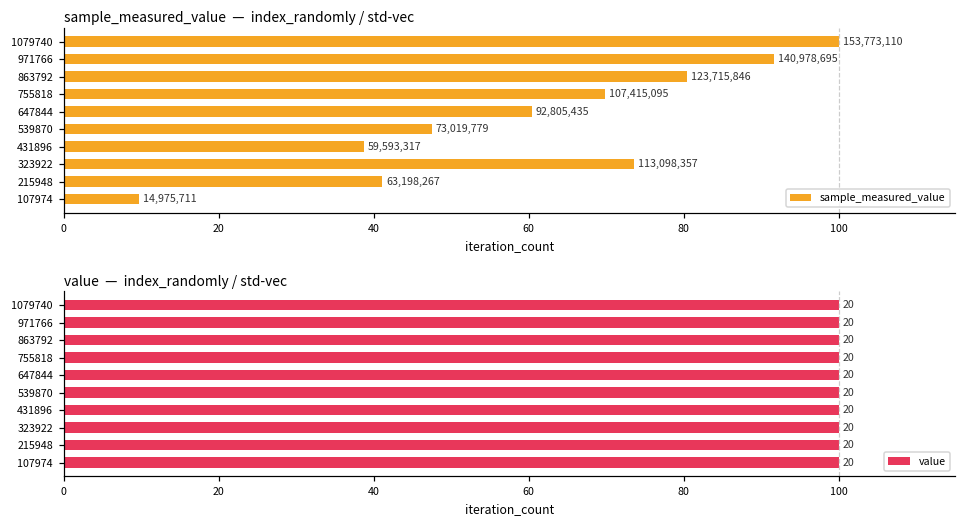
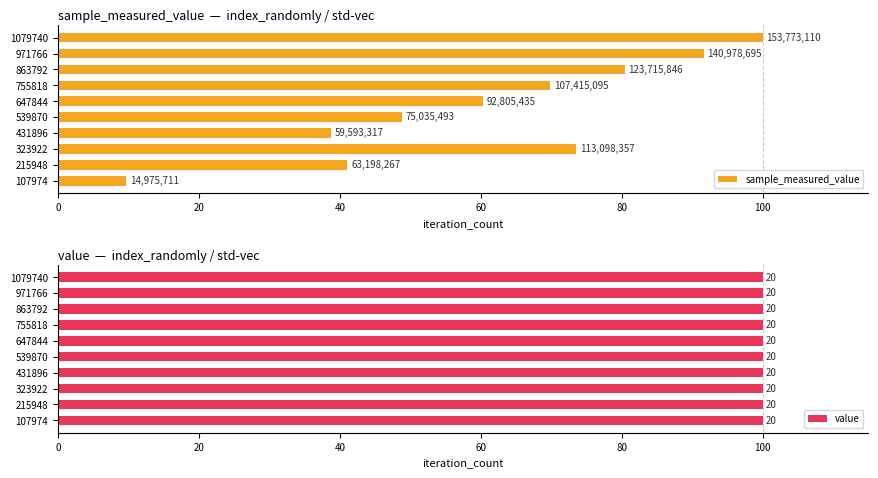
sample_measured_value — index_randomly / std-vec, 539870: 73,019,779 -> 75,035,493
